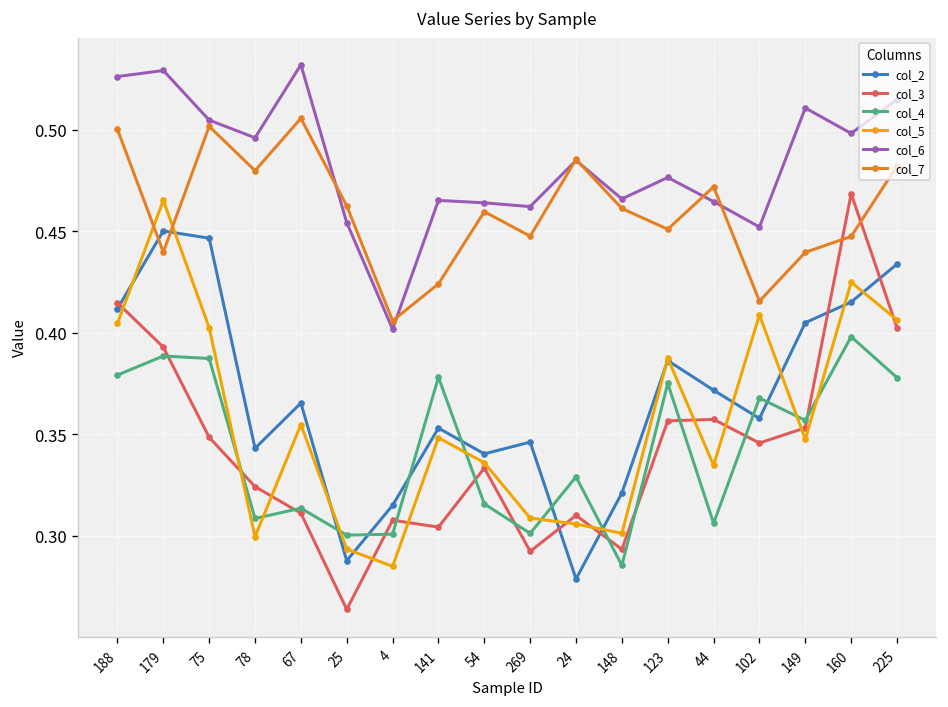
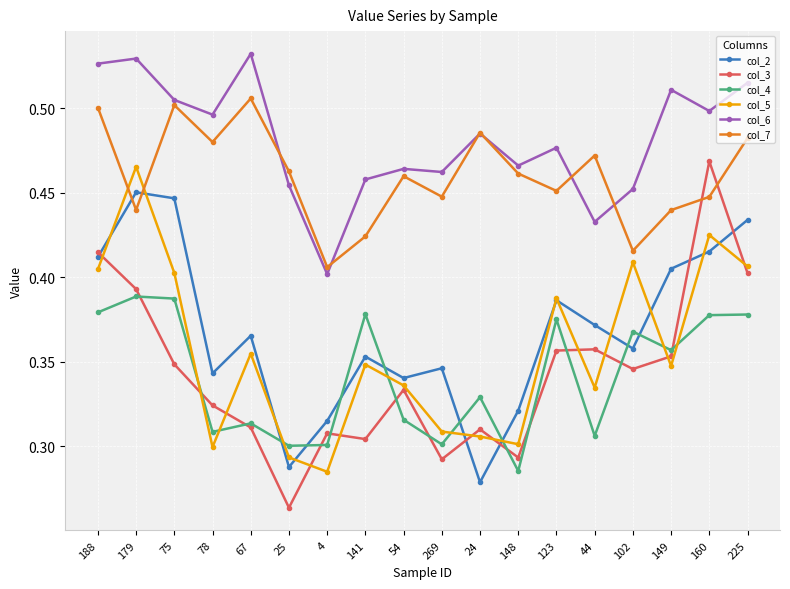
col_6, 141: 0.465 -> 0.458
col_6, 44: 0.465 -> 0.433
col_4, 160: 0.398 -> 0.378
